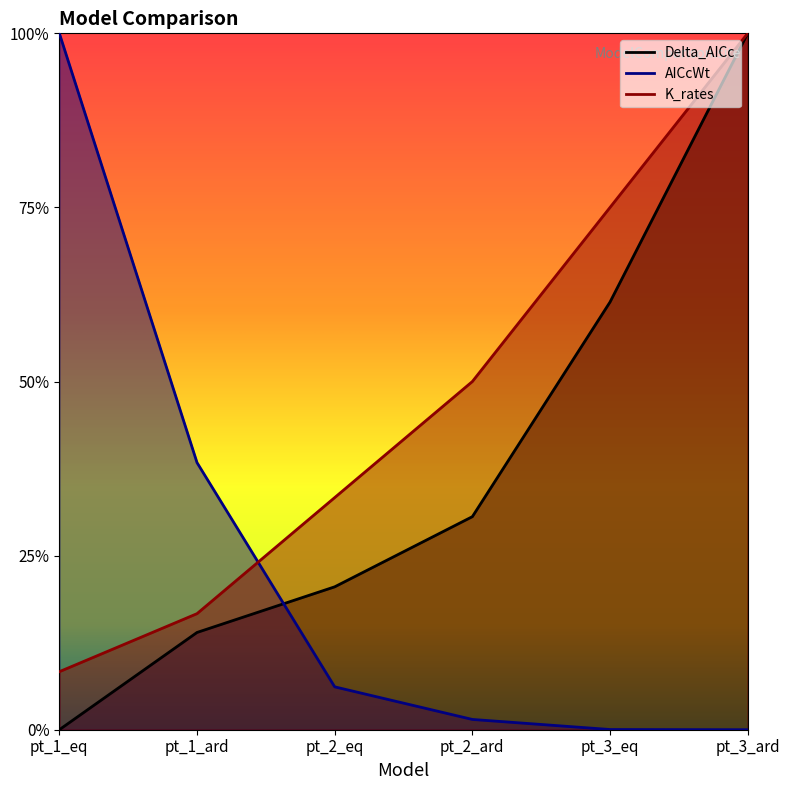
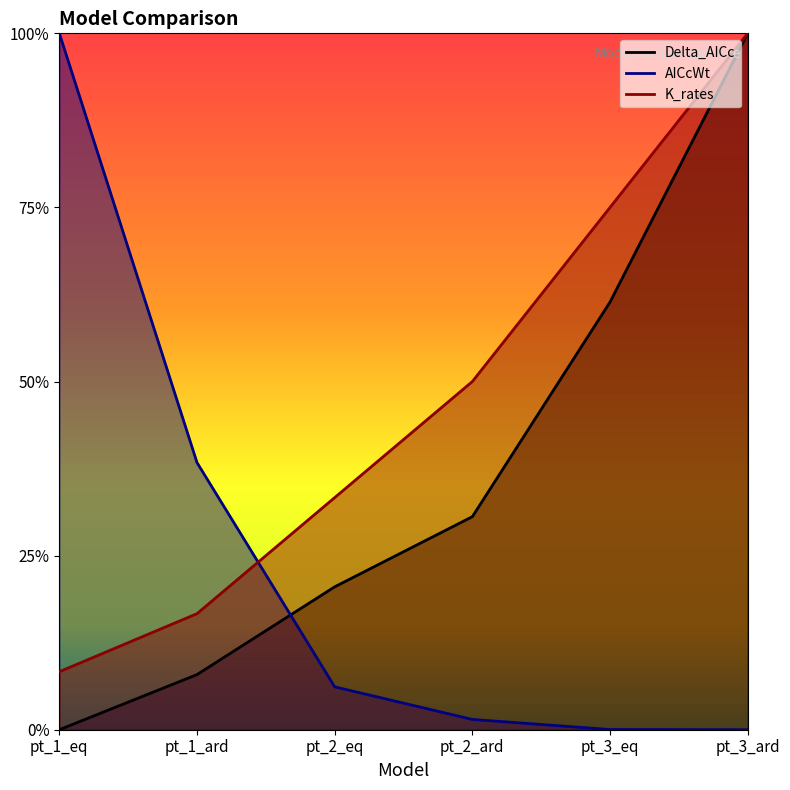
Delta_AICc, pt_1_ard: 14% -> 8%
